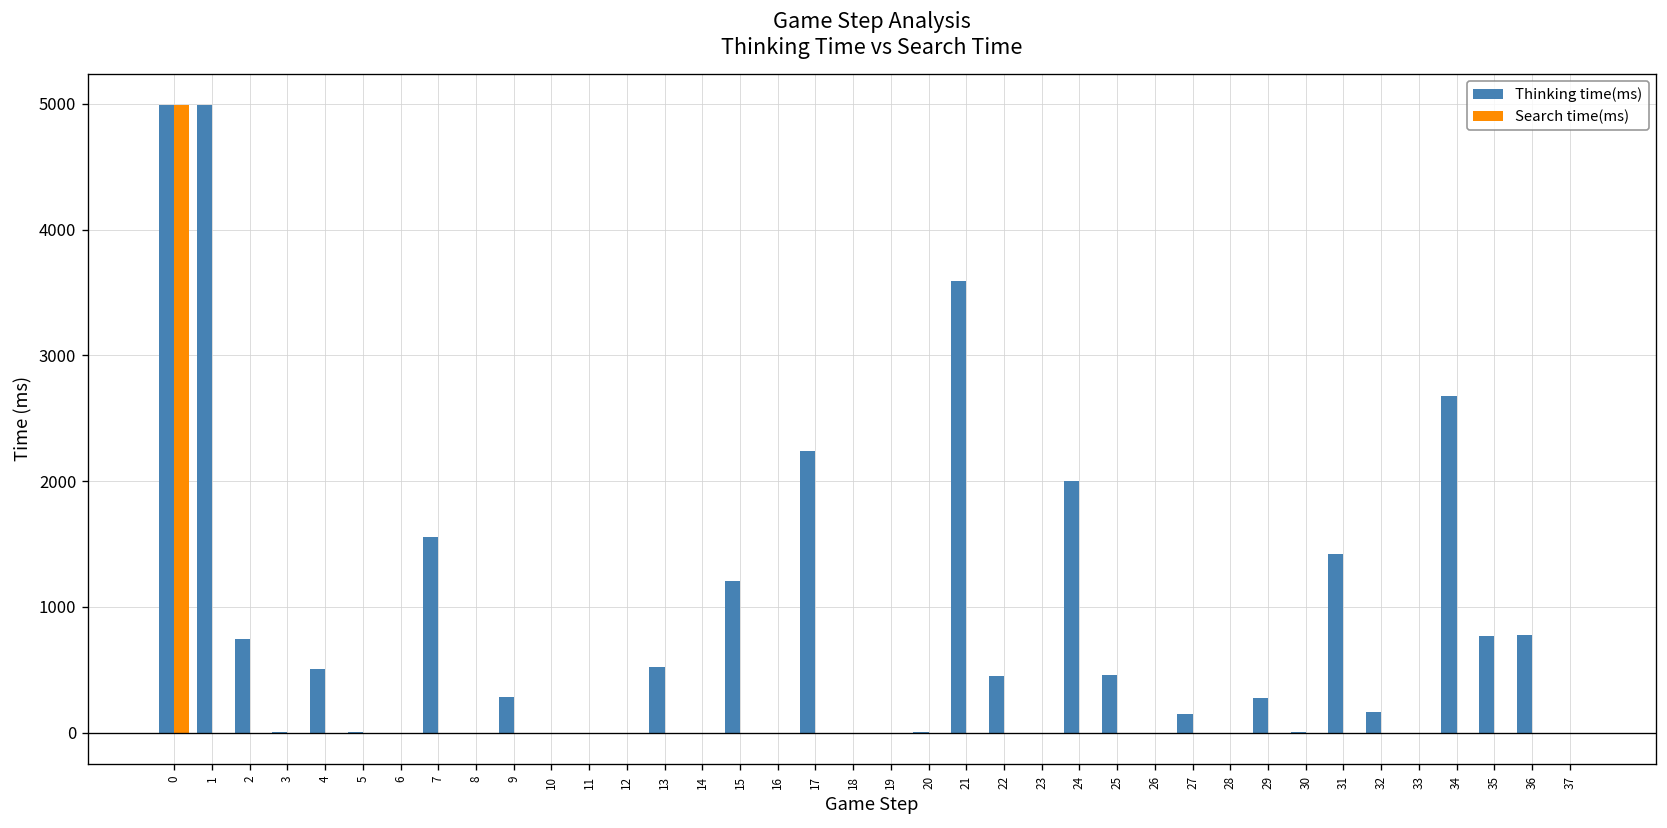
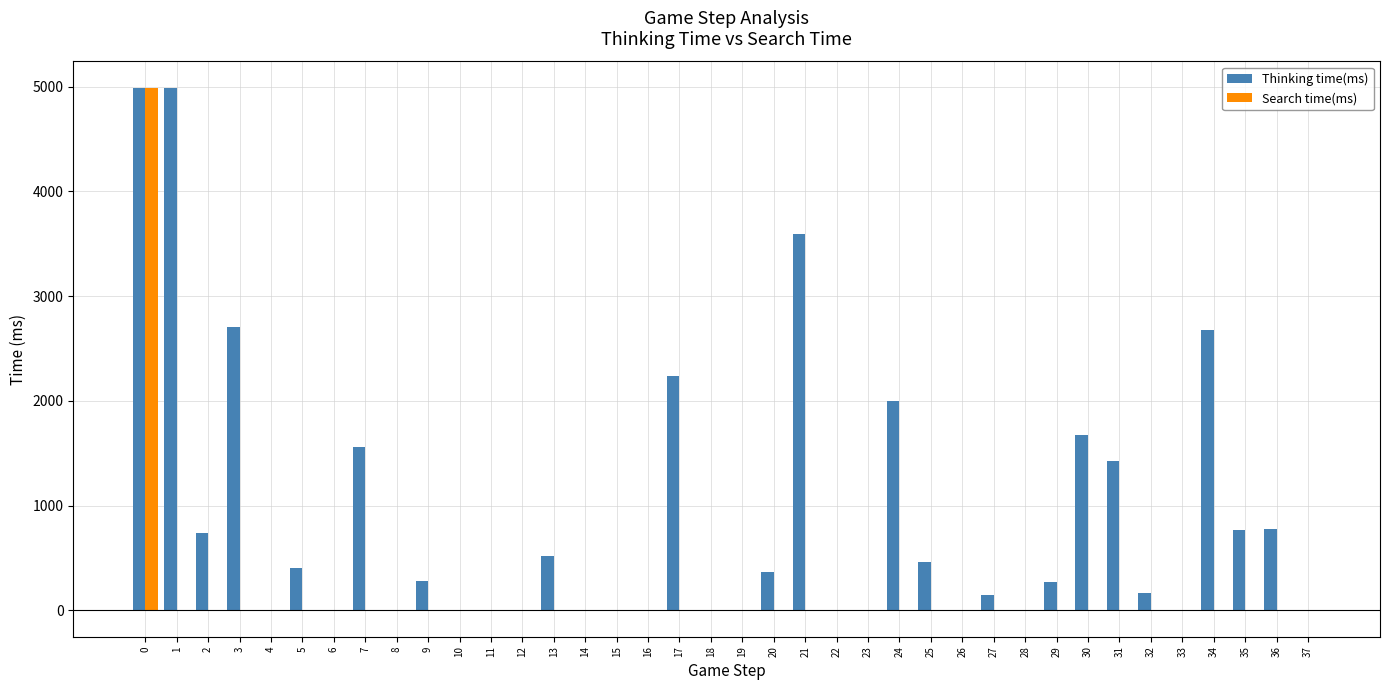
Thinking time(ms), 3: 10 -> 2700
Thinking time(ms), 4: 510 -> 0
Thinking time(ms), 5: 0 -> 410
Thinking time(ms), 15: 1210 -> 0
Thinking time(ms), 20: 0 -> 370
Thinking time(ms), 22: 450 -> 0
Thinking time(ms), 30: 0 -> 1670
